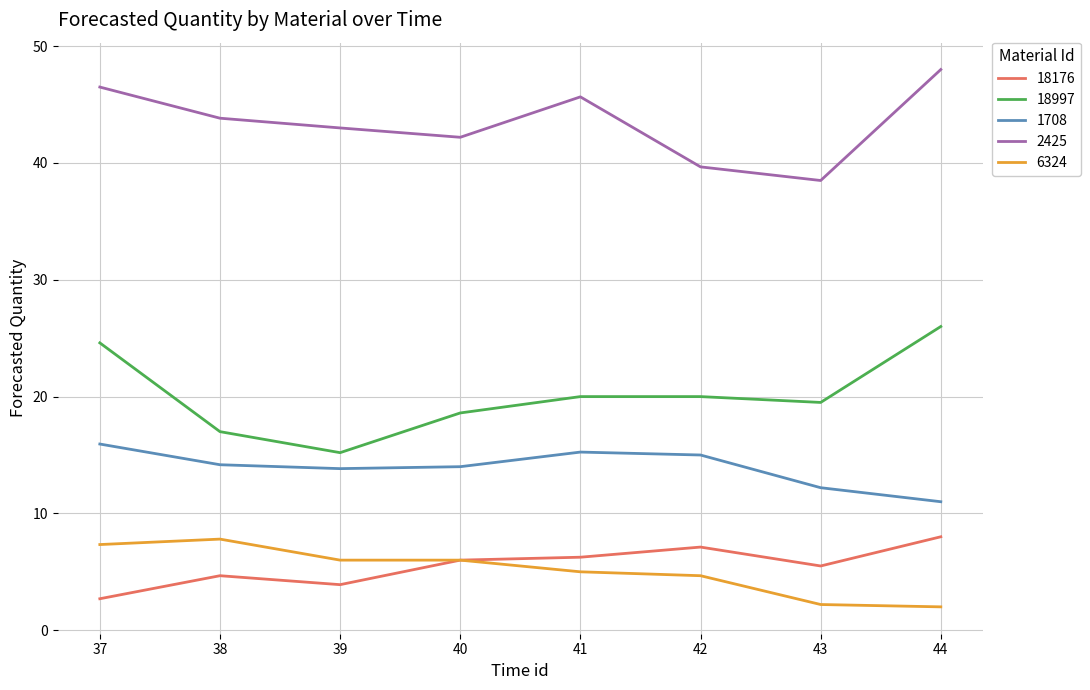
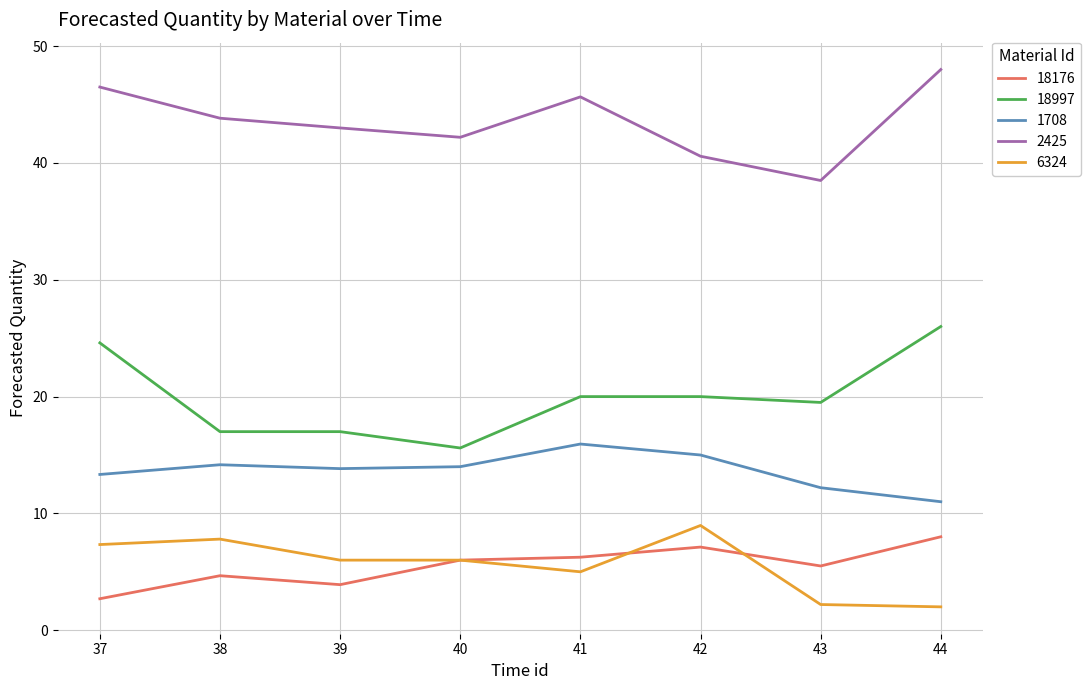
1708, 37: 15.9 -> 13.3
18997, 39: 15.2 -> 17.0
18997, 40: 18.6 -> 15.6
1708, 41: 15.3 -> 15.9
2425, 42: 39.7 -> 40.6
6324, 42: 4.7 -> 9.0
